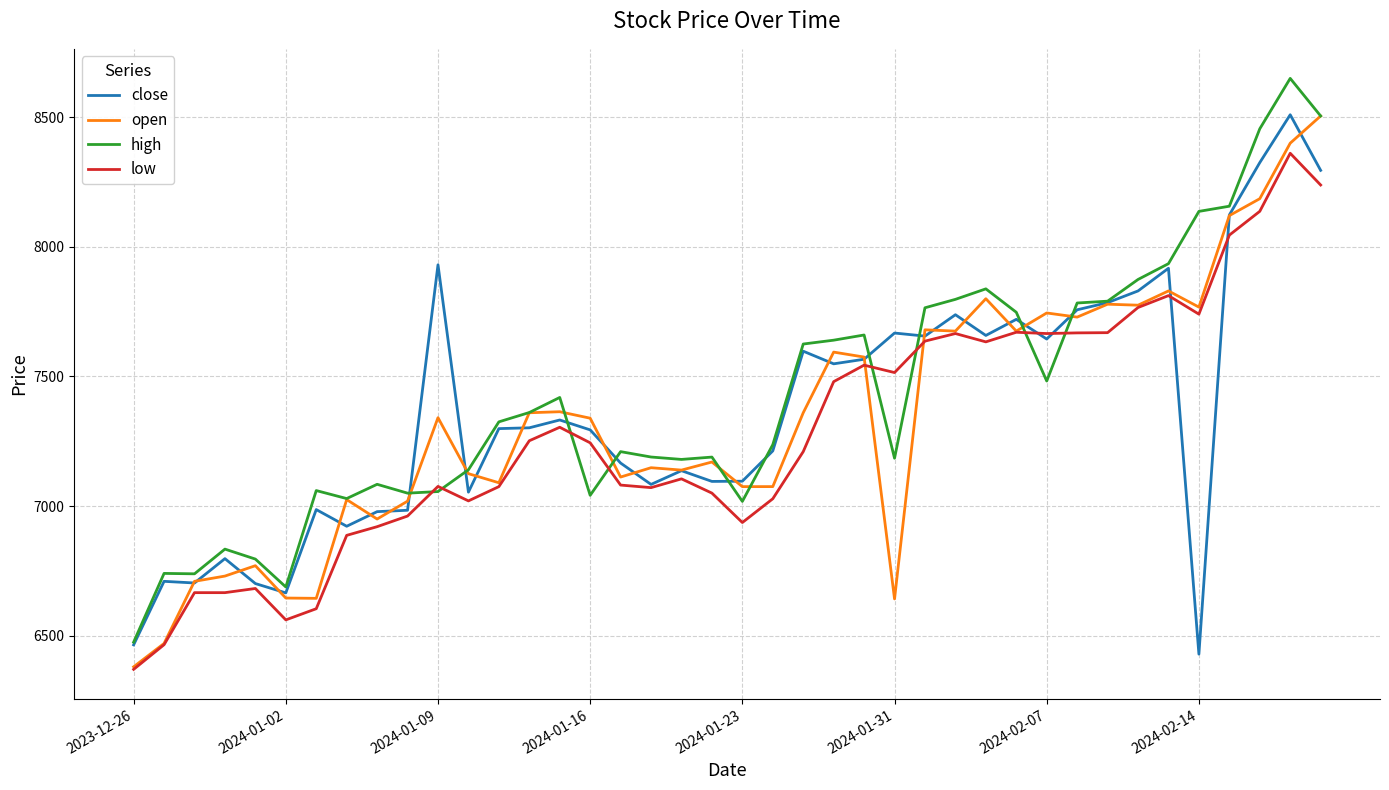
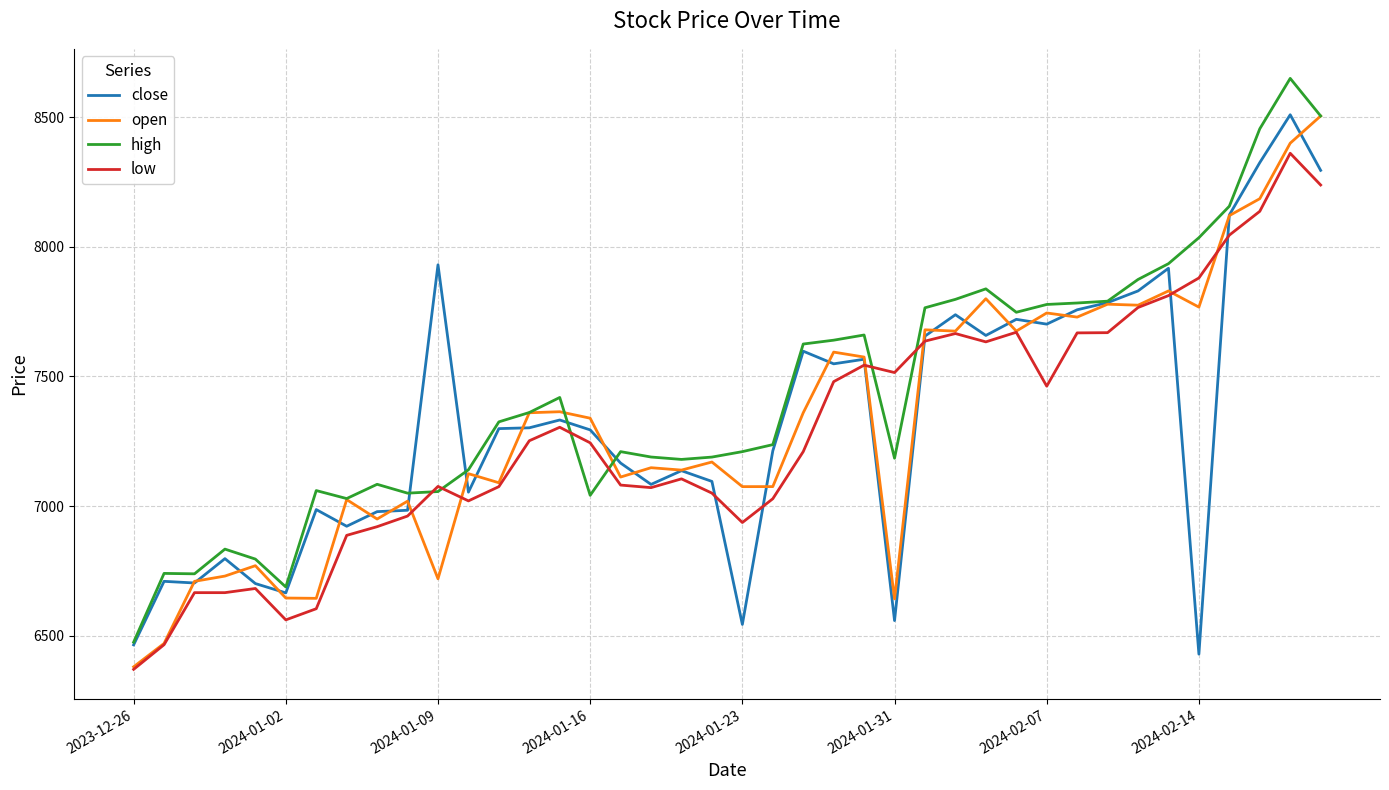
open, 2024-01-09: 7340 -> 6720
close, 2024-01-23: 7100 -> 6540
high, 2024-01-23: 7020 -> 7210
close, 2024-01-31: 7670 -> 6560
close, 2024-02-07: 7640 -> 7700
high, 2024-02-07: 7480 -> 7780
low, 2024-02-07: 7670 -> 7460
high, 2024-02-14: 8140 -> 8040
low, 2024-02-14: 7740 -> 7880
